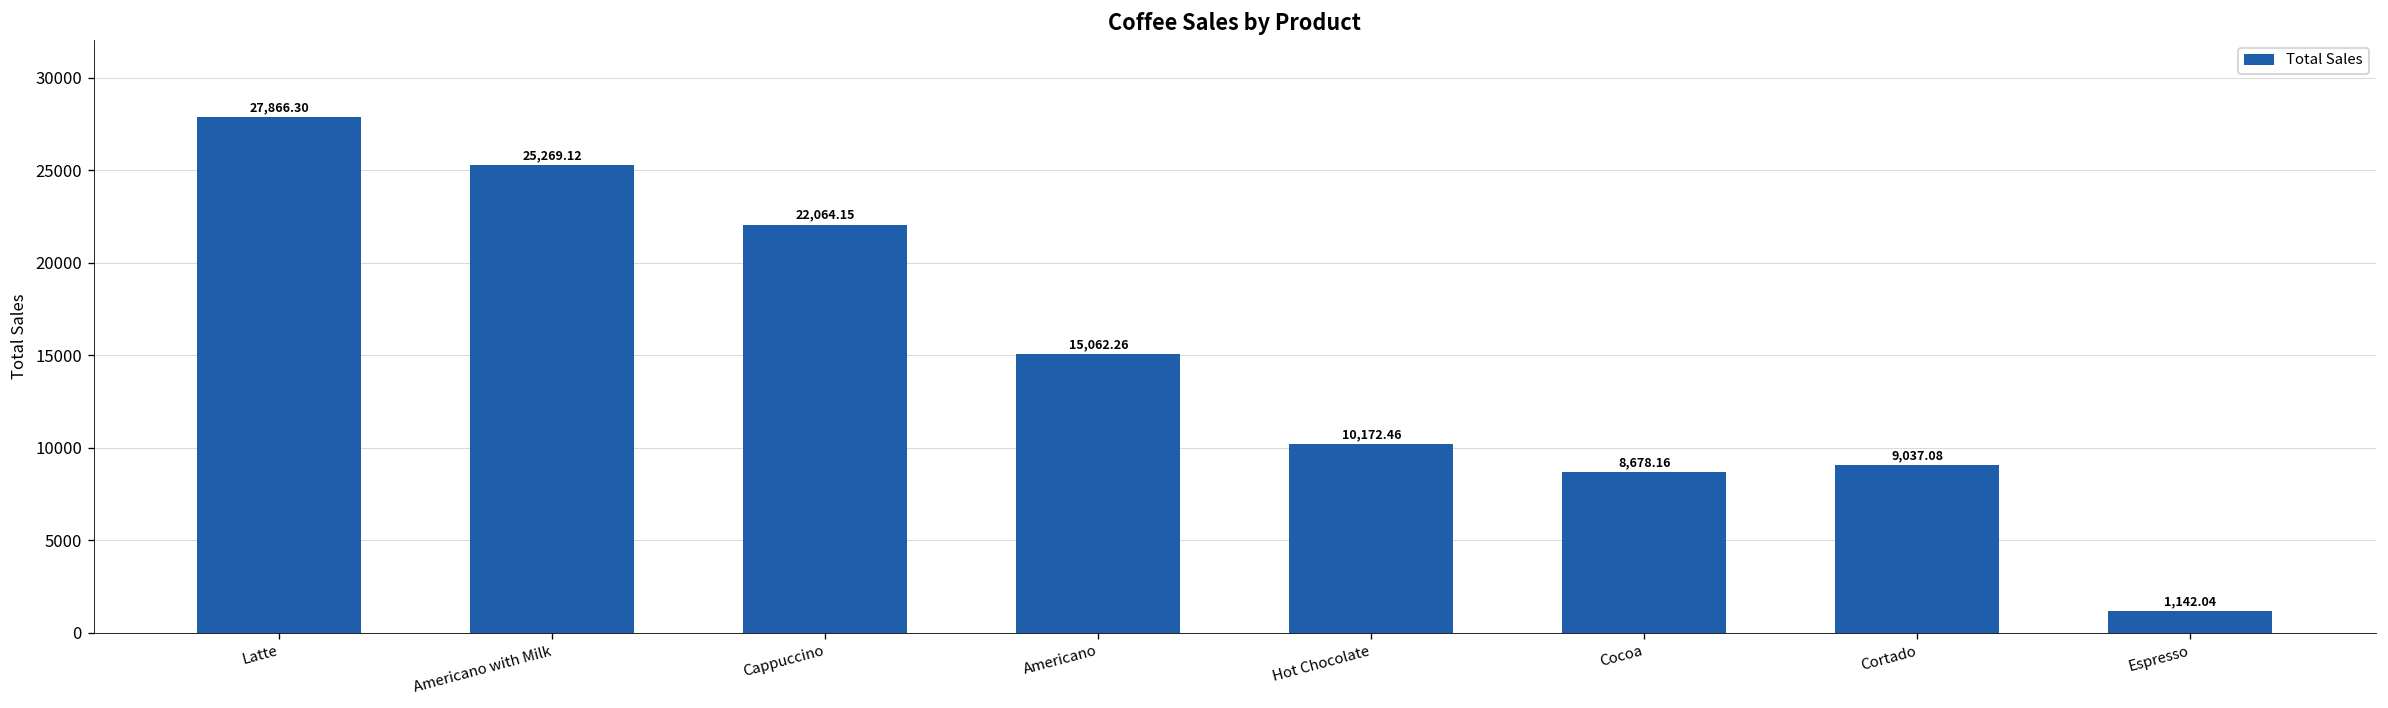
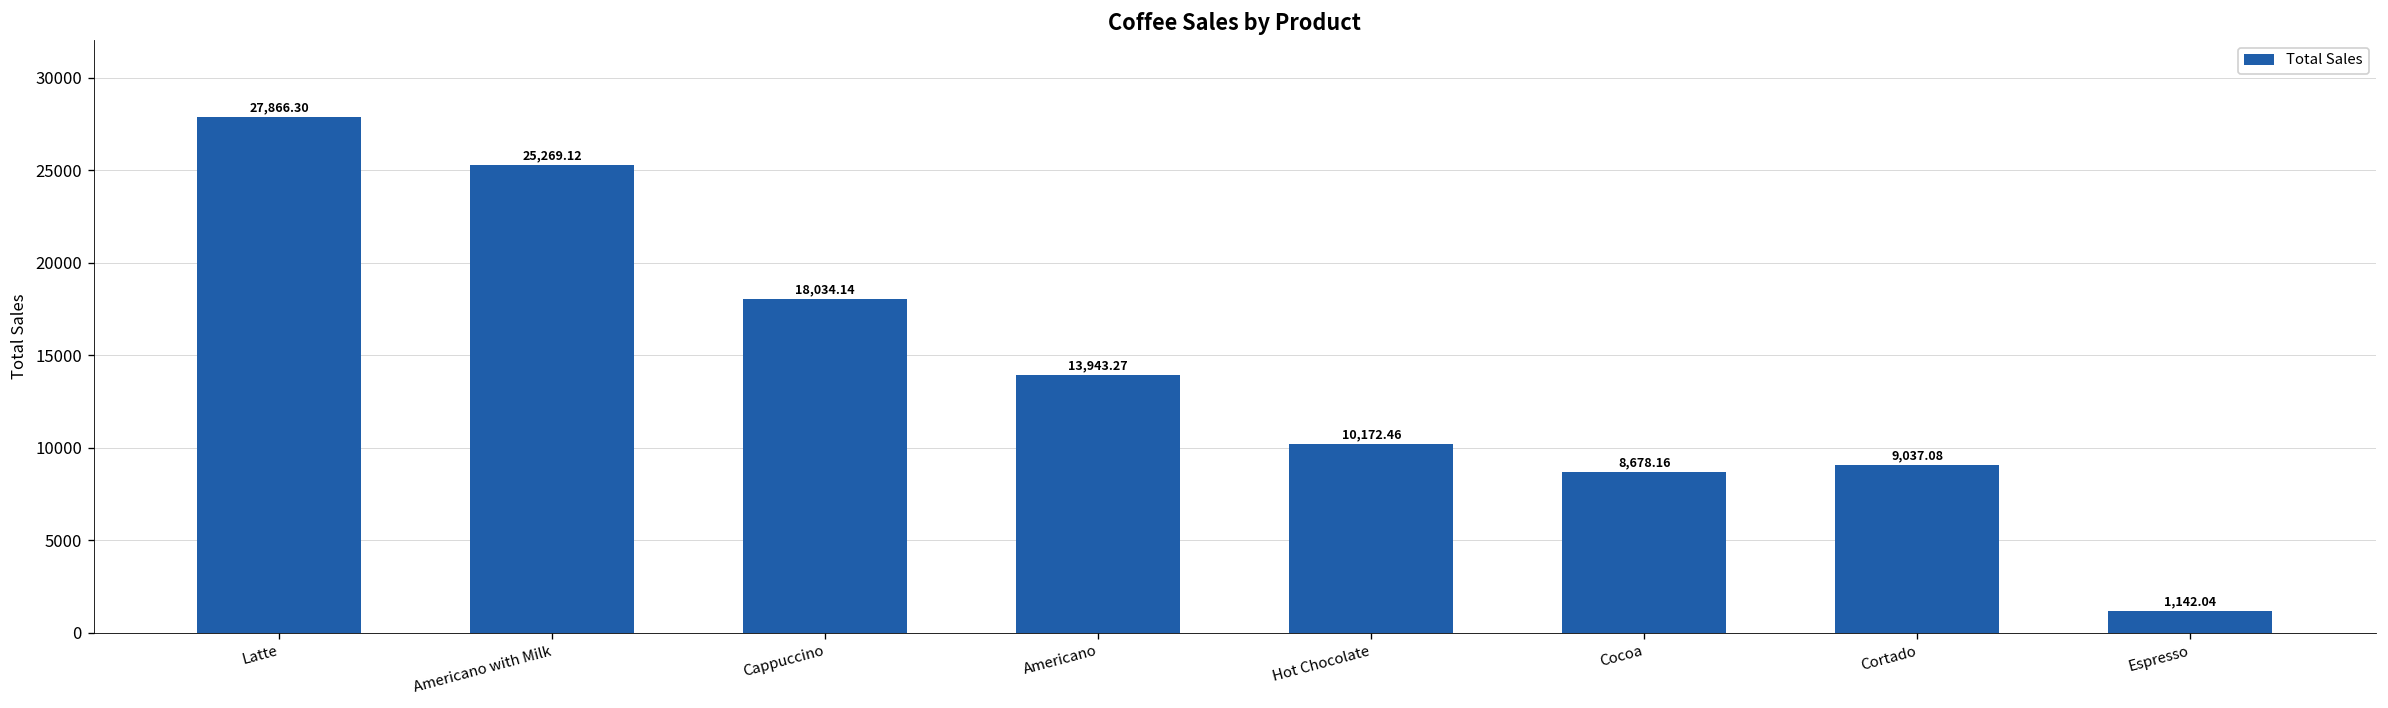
Cappuccino: 22,064.15 -> 18,034.14
Americano: 15,062.26 -> 13,943.27
